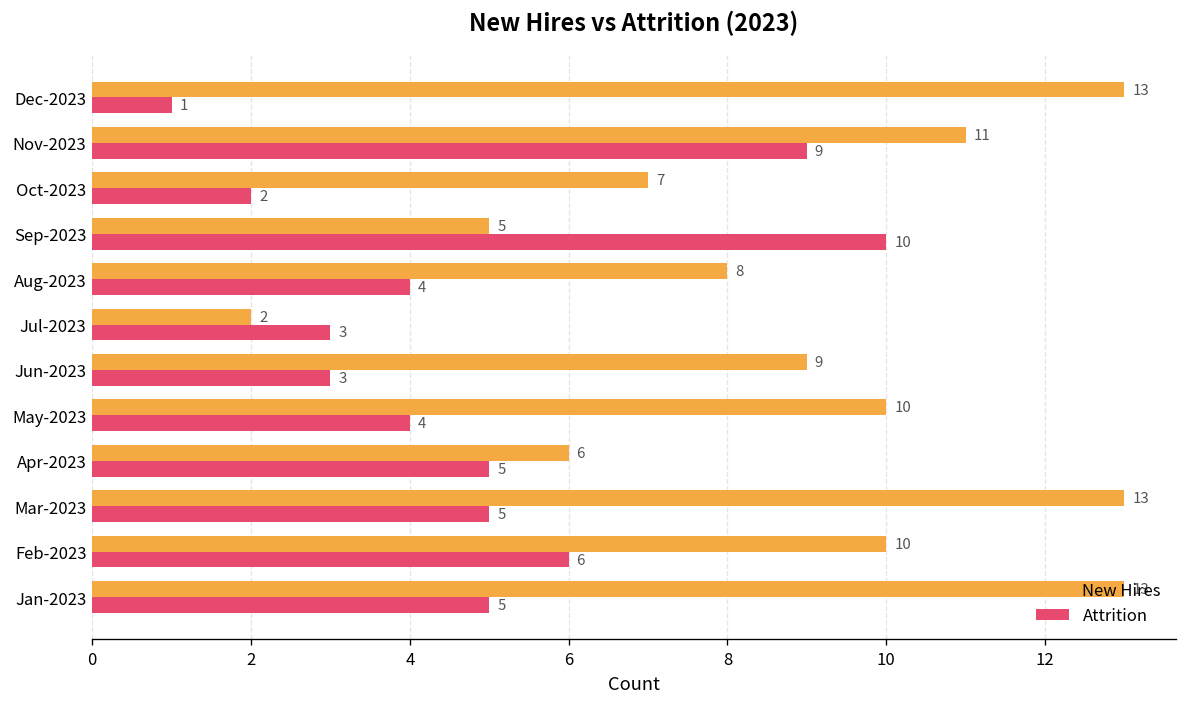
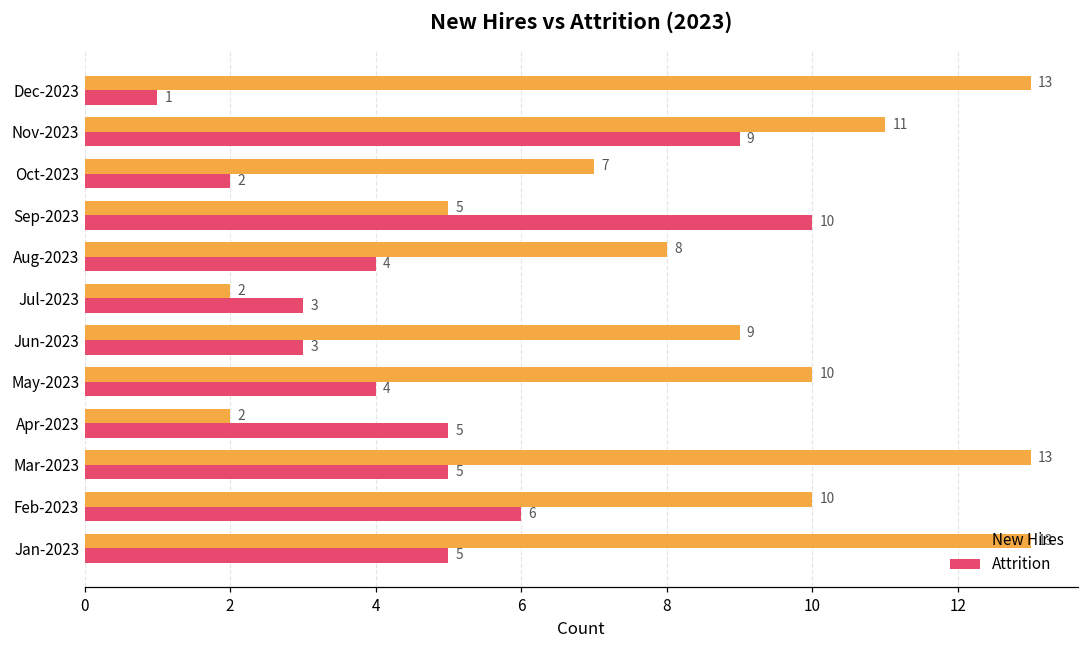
New Hires, Apr-2023: 6 -> 2
